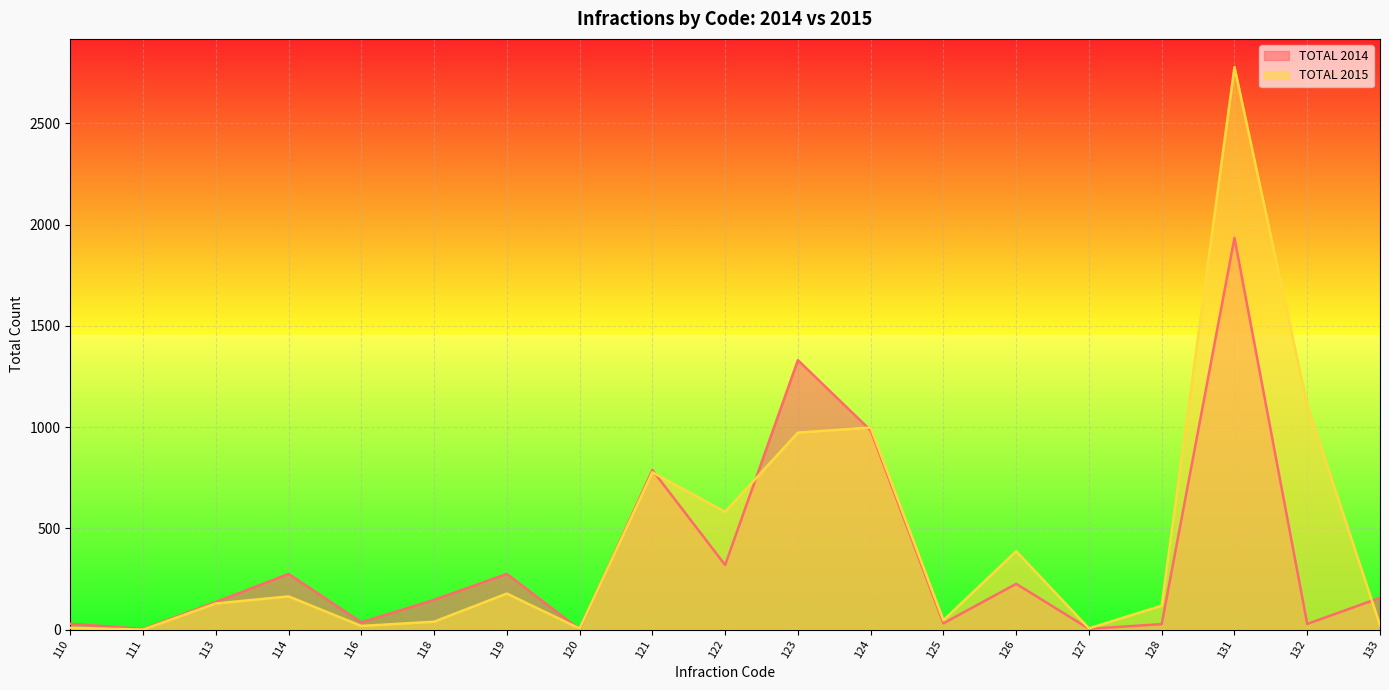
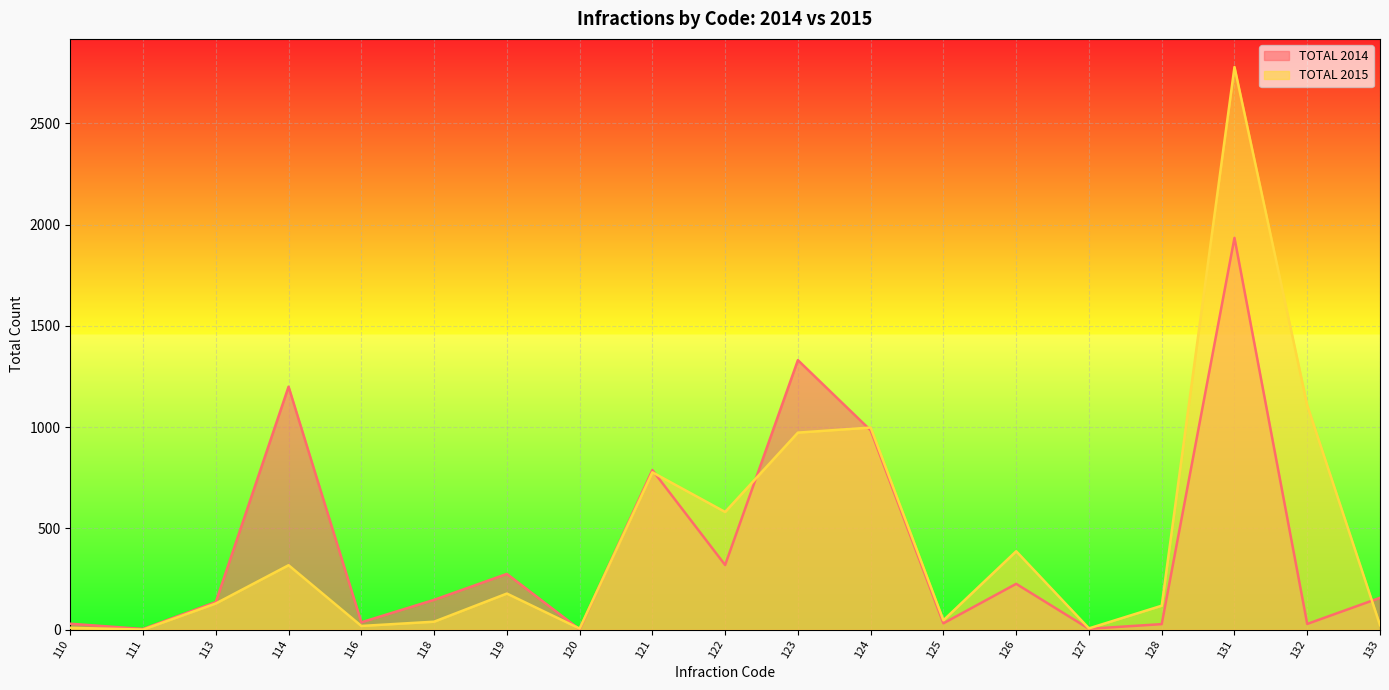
TOTAL 2014, 114: 280 -> 1200
TOTAL 2015, 114: 160 -> 320
